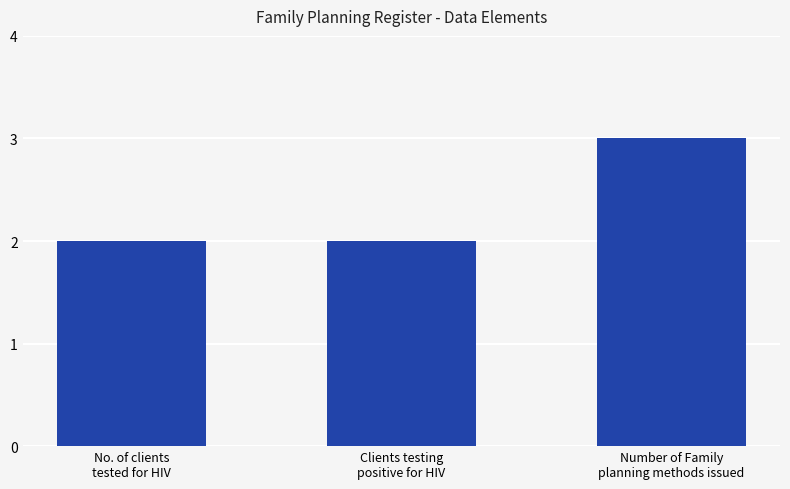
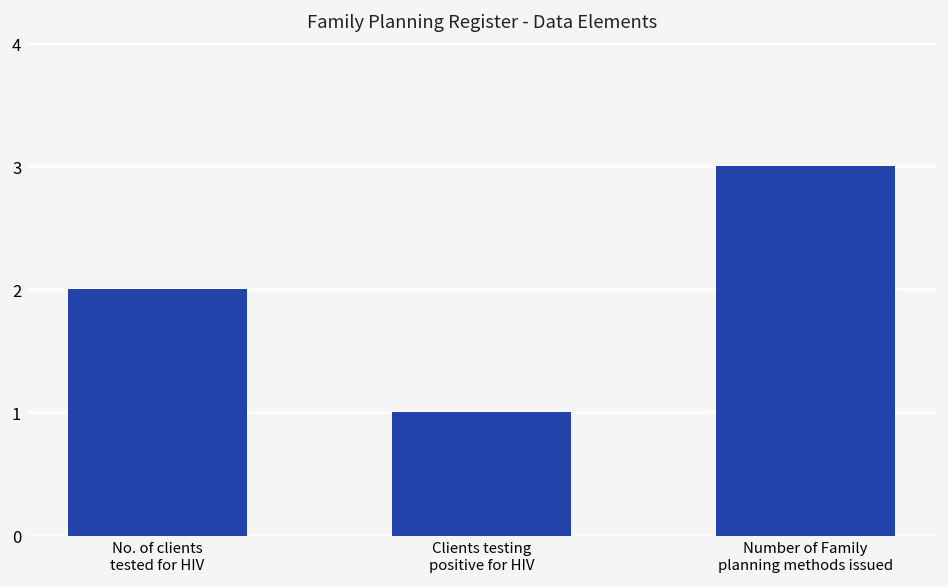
Clients testing positive for HIV: 2 -> 1
